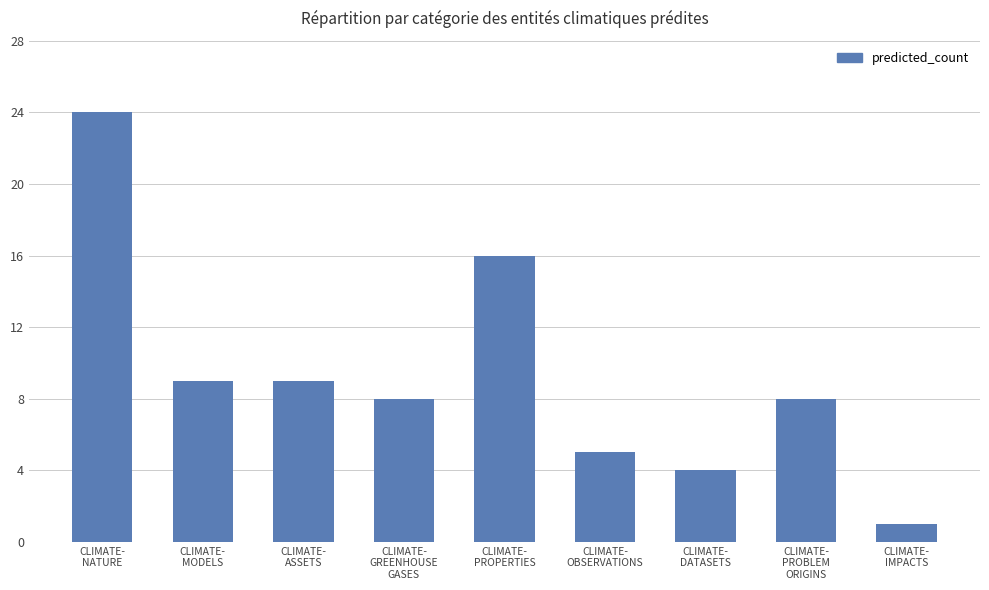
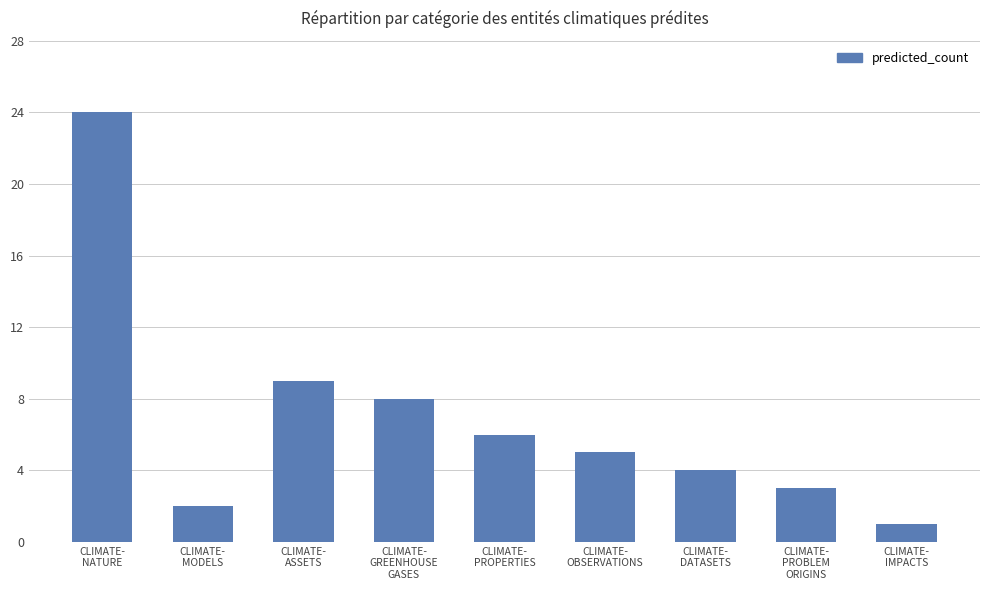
CLIMATE- MODELS: 9 -> 2
CLIMATE- PROPERTIES: 16 -> 6
CLIMATE- PROBLEM ORIGINS: 8 -> 3
